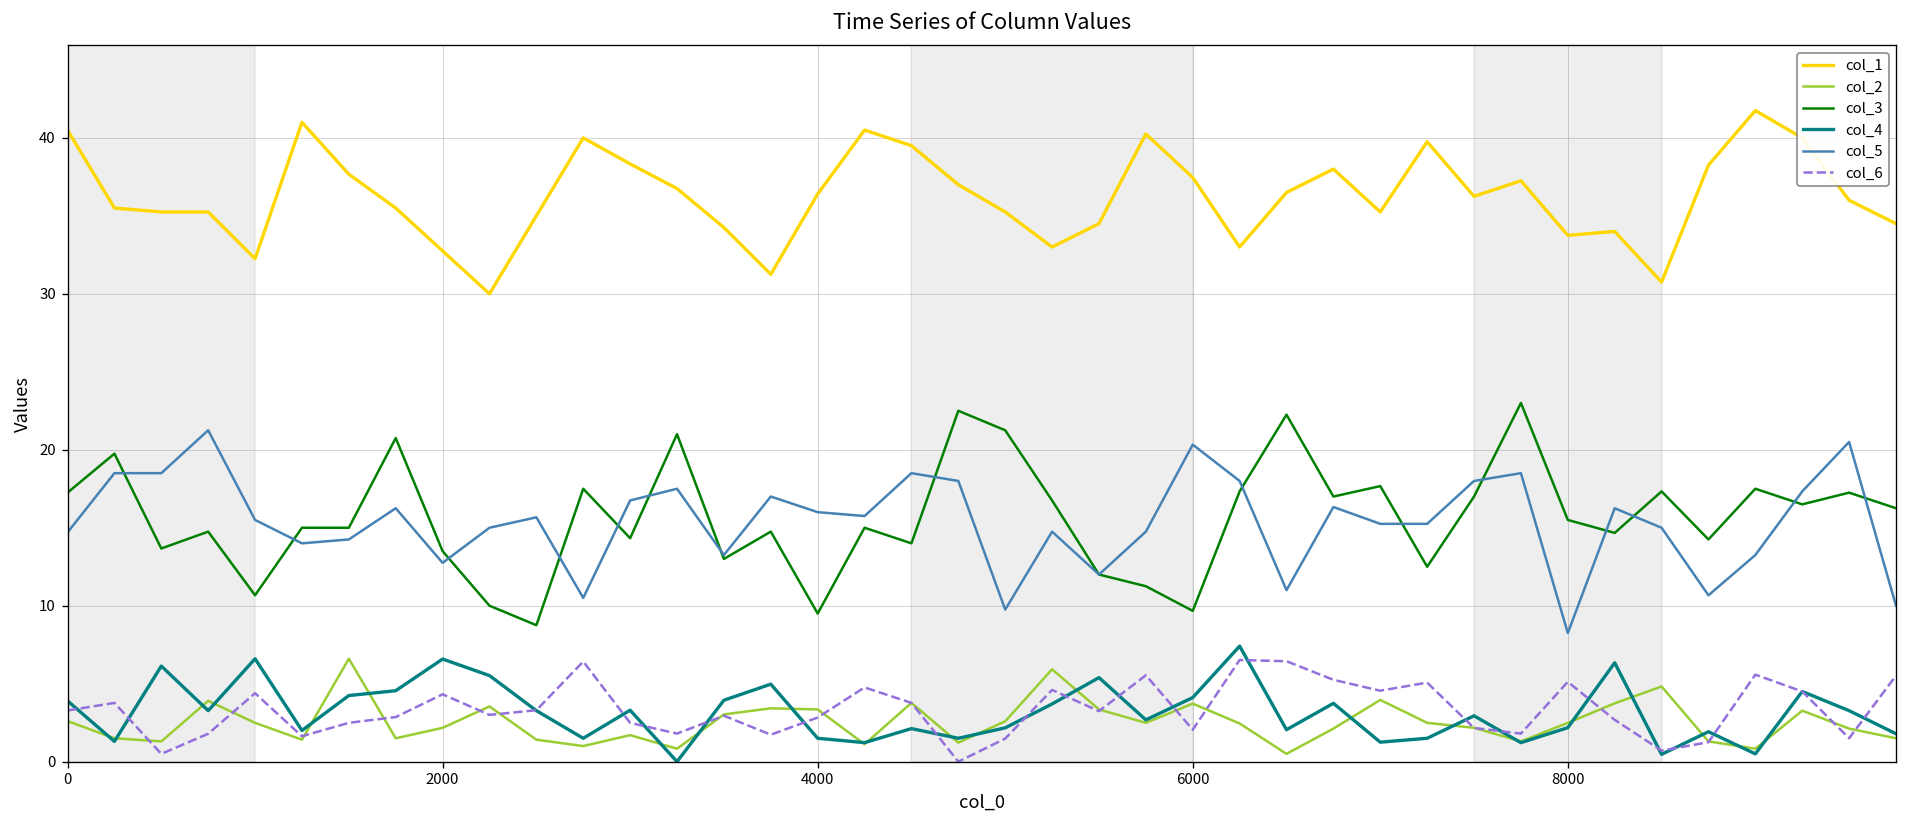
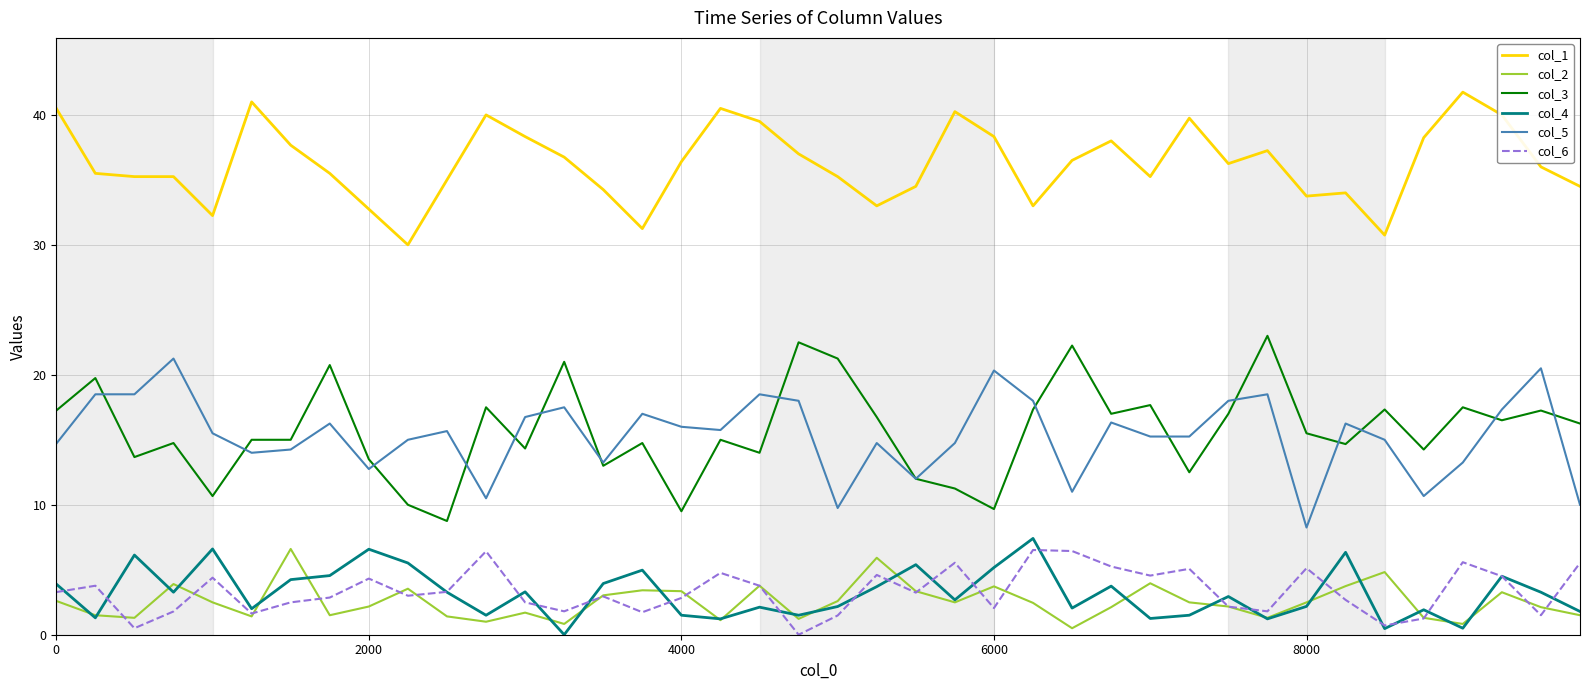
col_1, 6000: 37.5 -> 38.3
col_4, 6000: 4.1 -> 5.2
